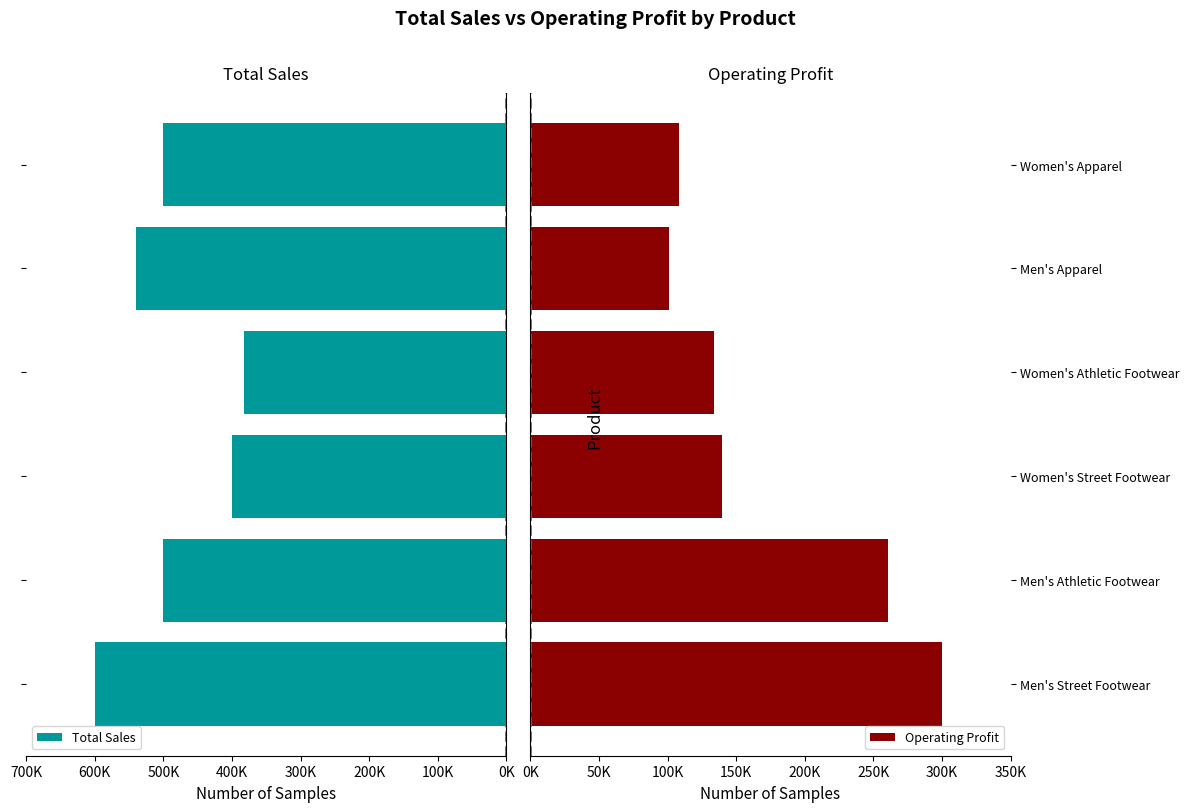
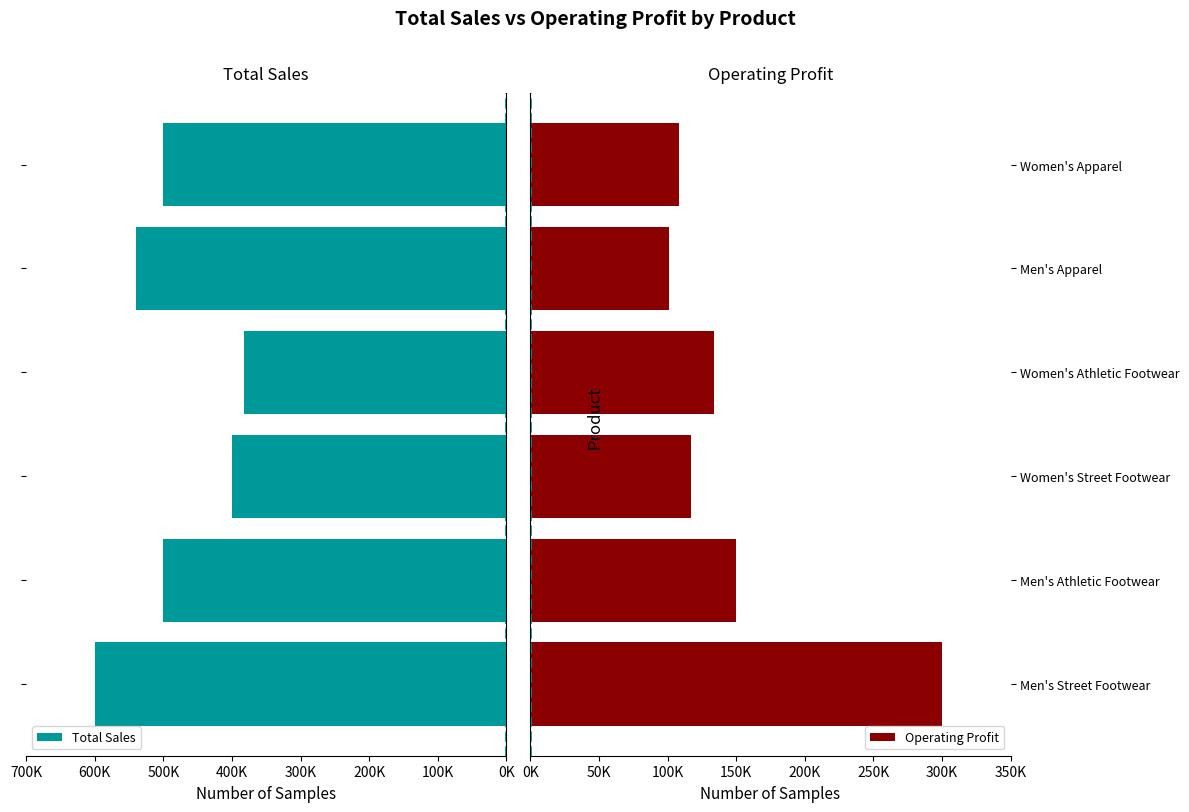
Operating Profit, Women's Street Footwear: 140000 -> 117000
Operating Profit, Men's Athletic Footwear: 261000 -> 150000
